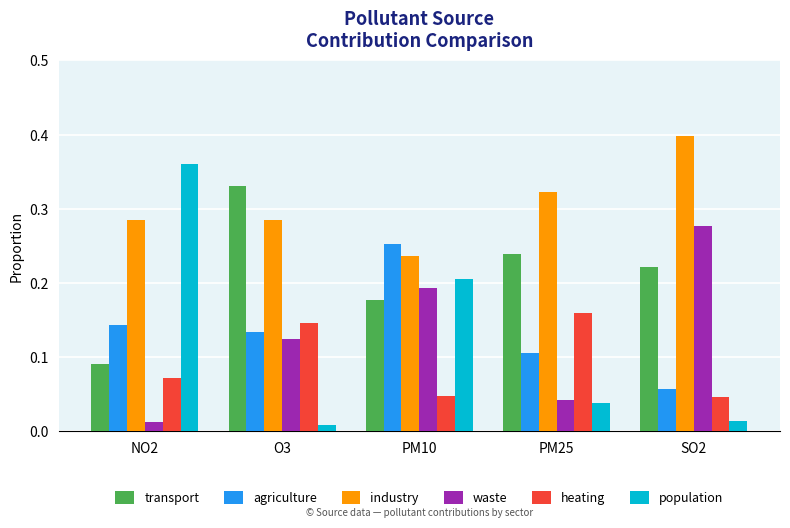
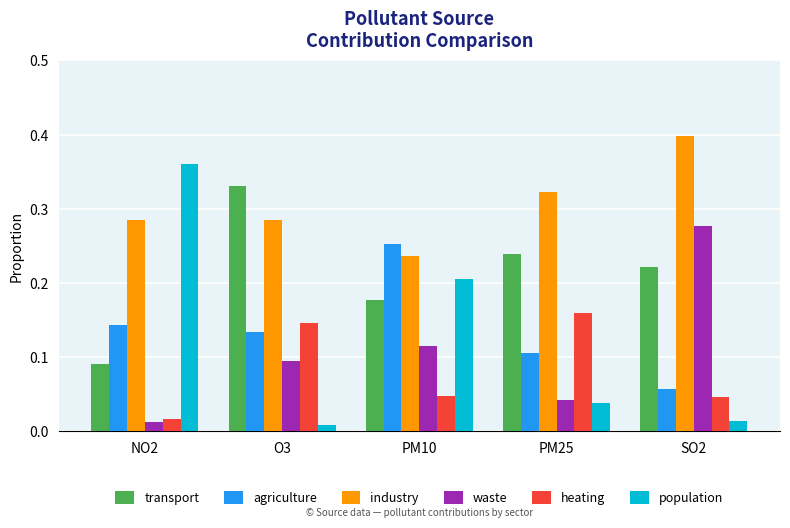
heating, NO2: 0.07 -> 0.02
waste, O3: 0.13 -> 0.10
waste, PM10: 0.19 -> 0.11
